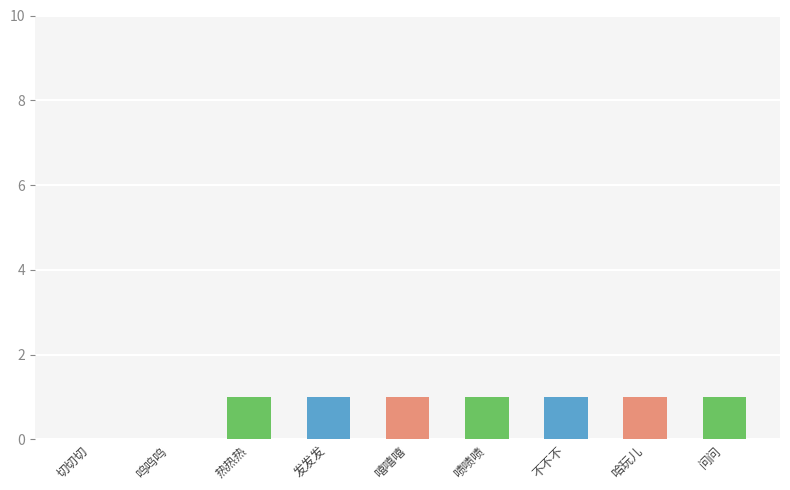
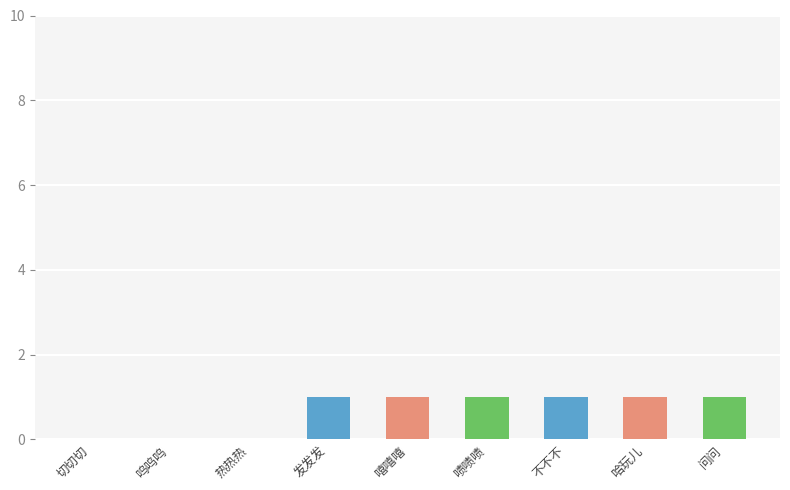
热热热: 1 -> 0
